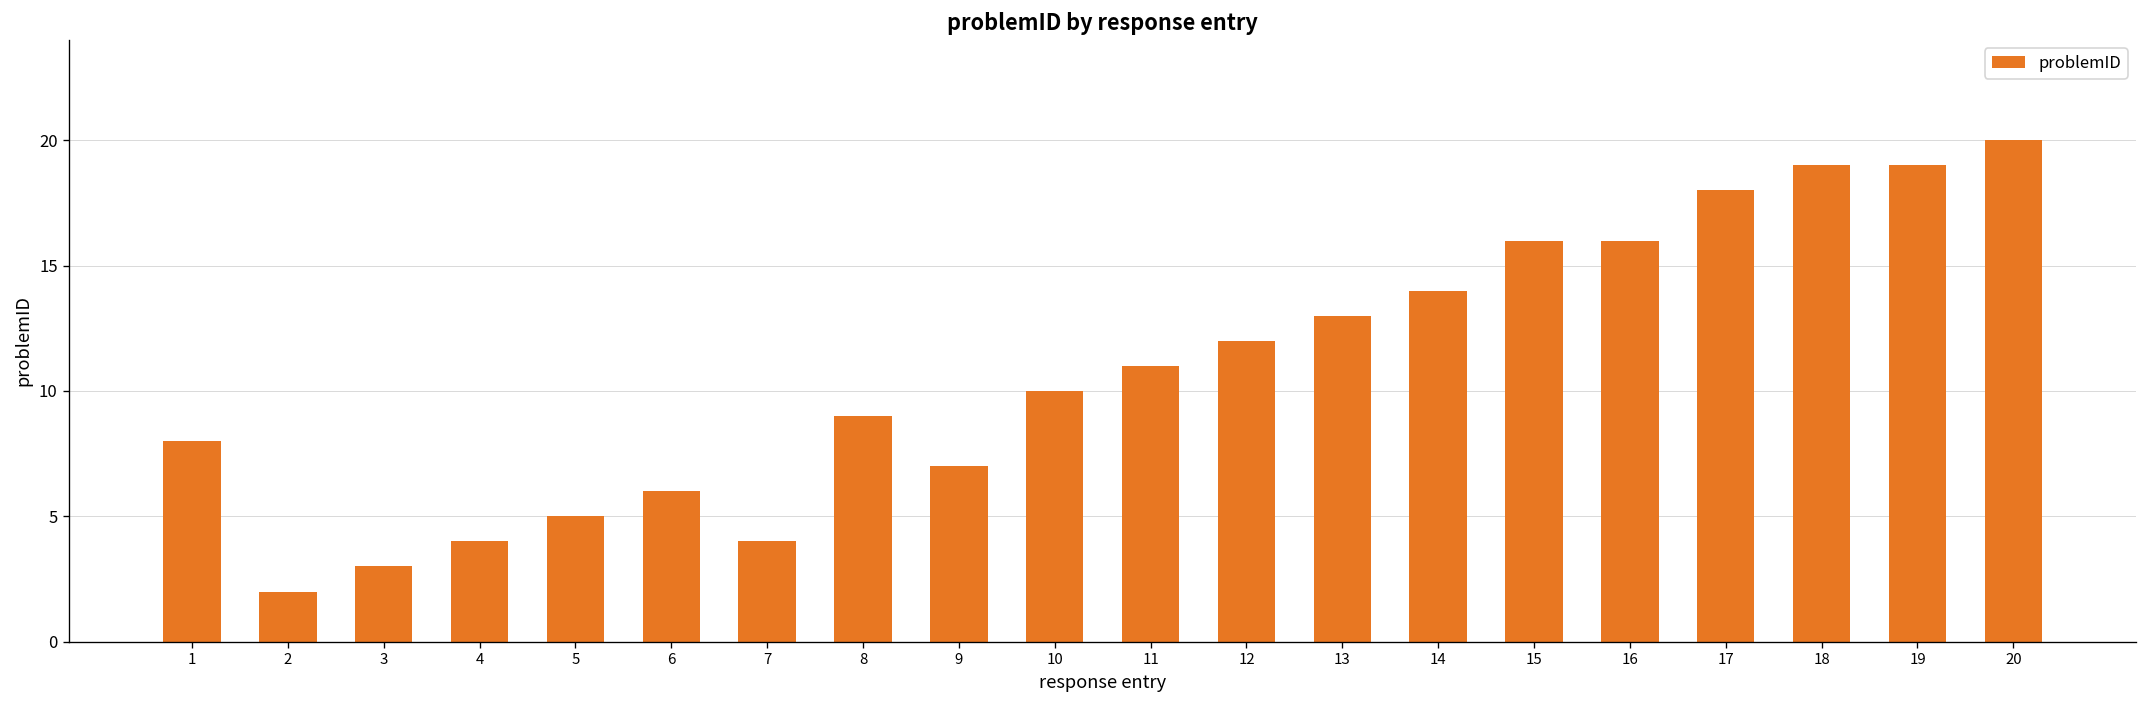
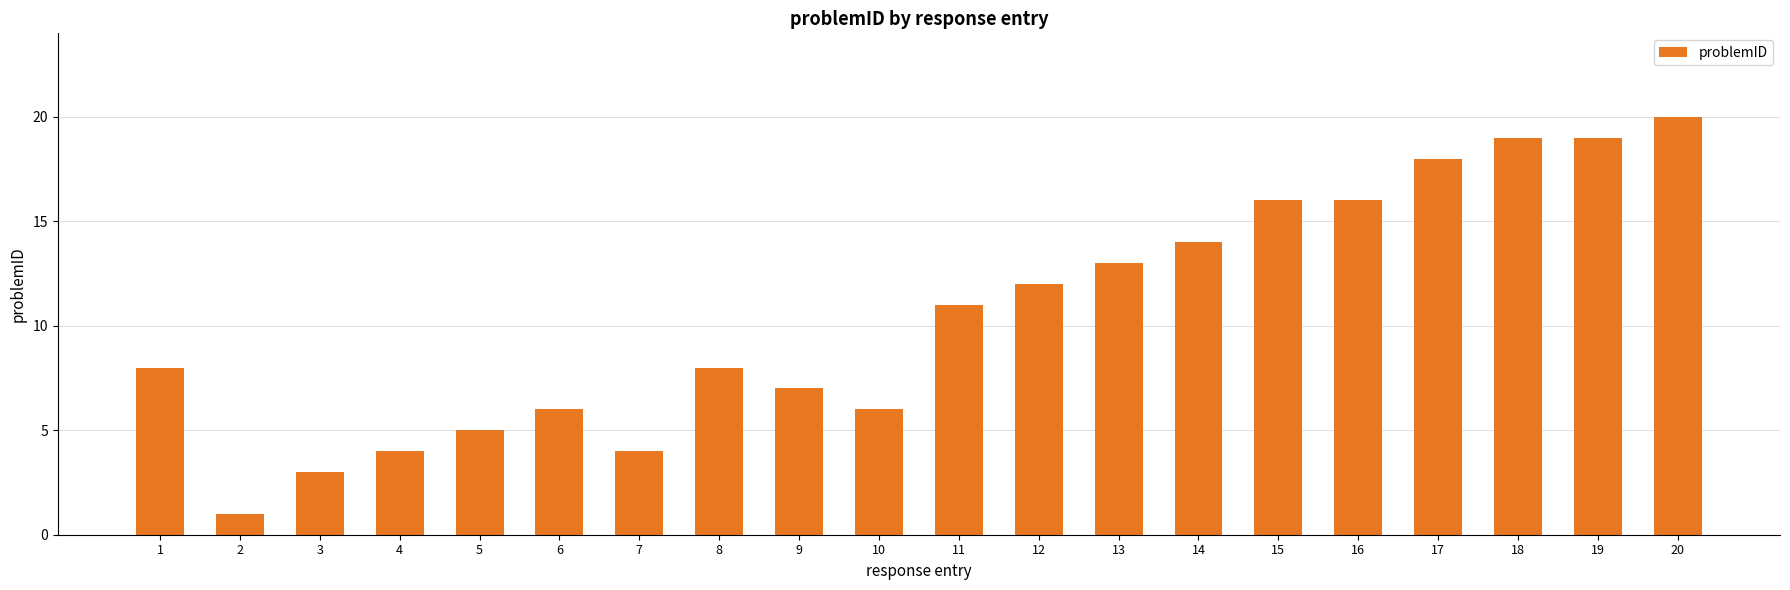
2: 2 -> 1
8: 9 -> 8
10: 10 -> 6
